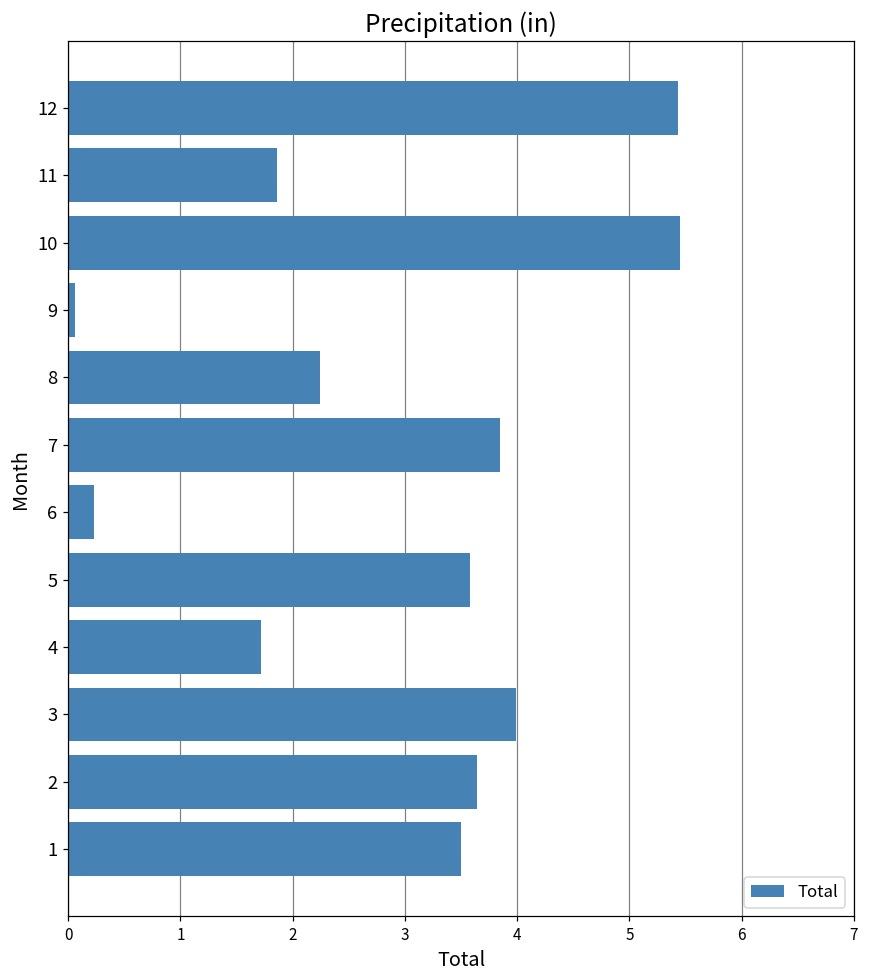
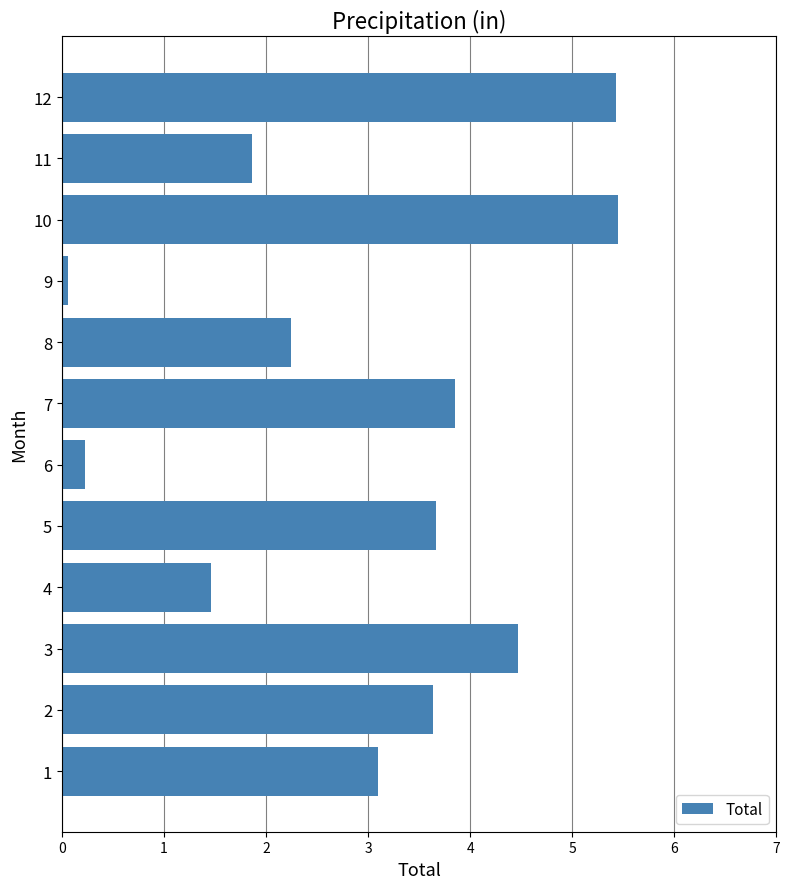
5: 3.58 -> 3.67
4: 1.72 -> 1.46
3: 3.99 -> 4.47
1: 3.5 -> 3.1
